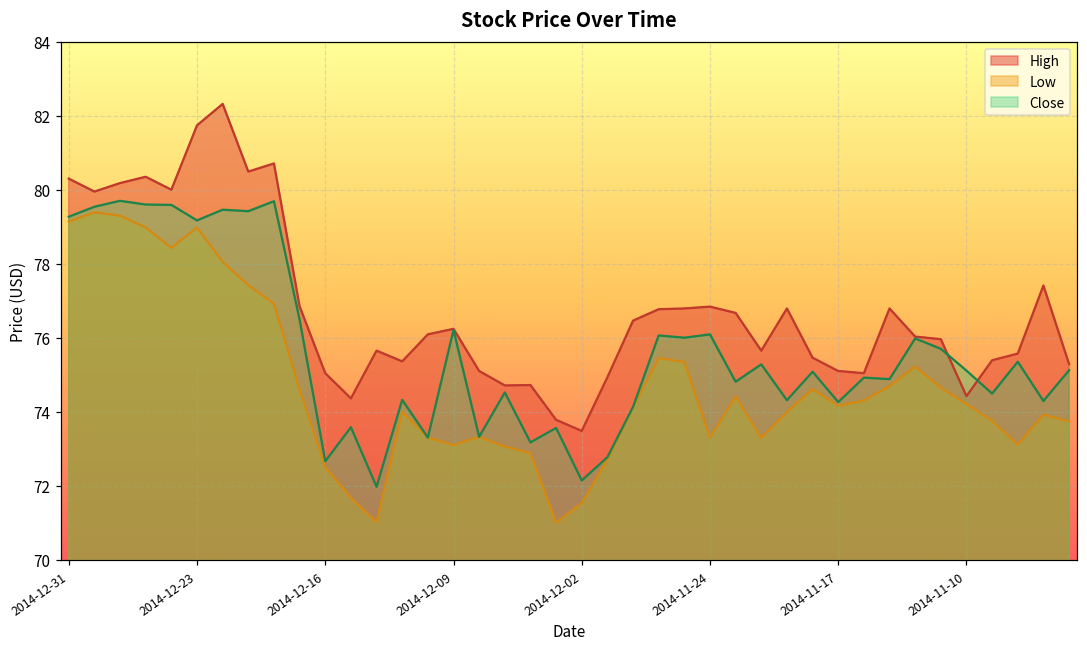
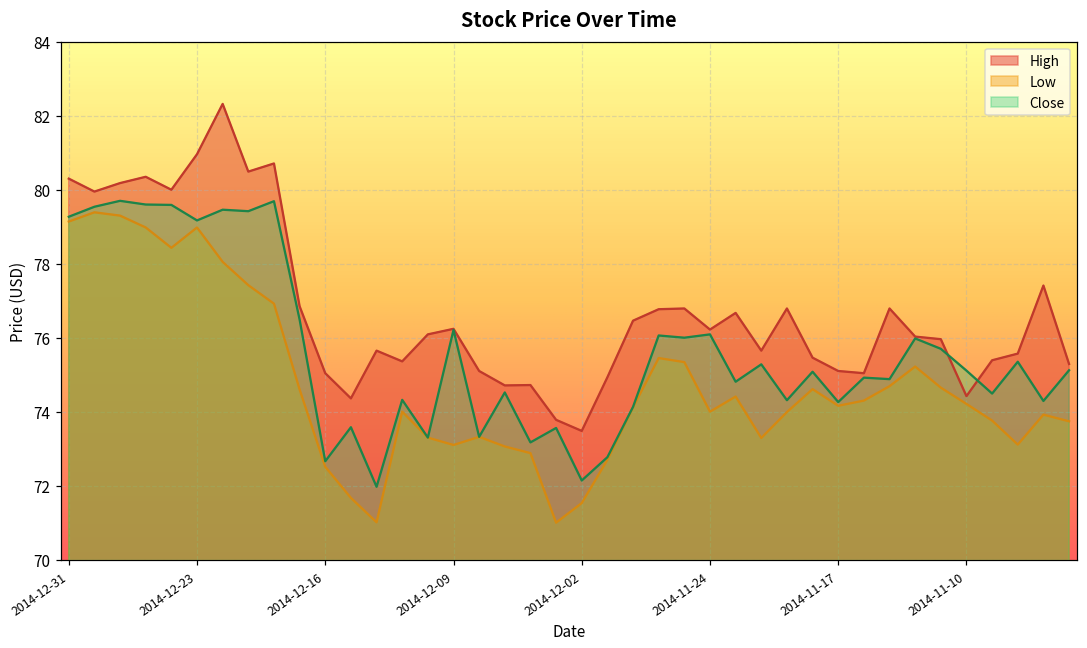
High, 2014-12-23: 81.7 -> 81.0
High, 2014-11-24: 76.8 -> 76.2
Low, 2014-11-24: 73.3 -> 74.0
